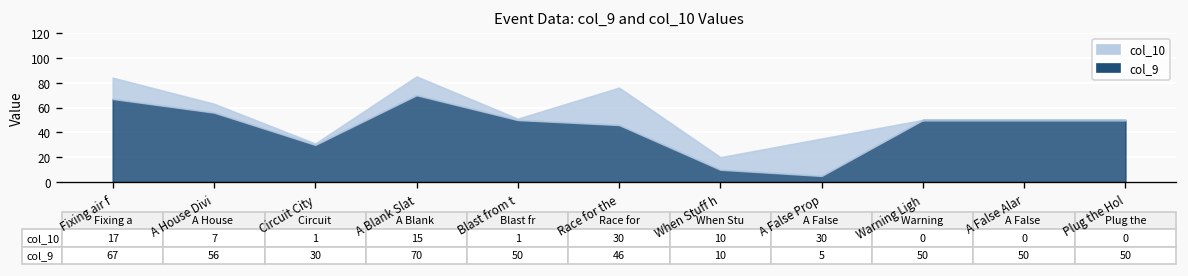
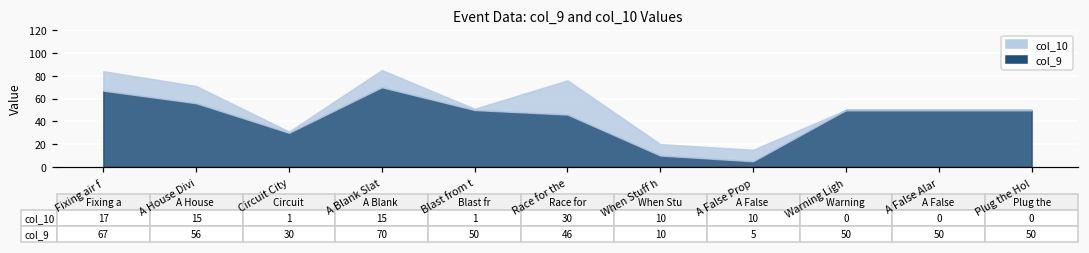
col_10, A House Divi: 7 -> 15
col_10, A False Prop: 30 -> 10
